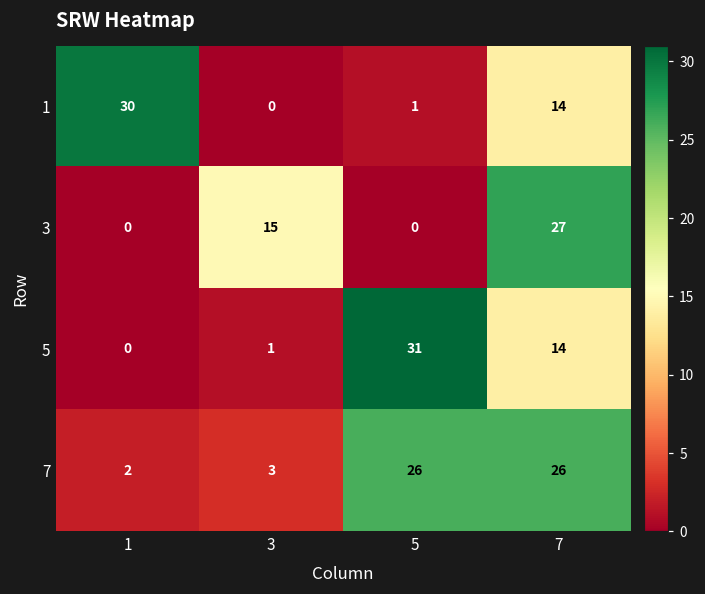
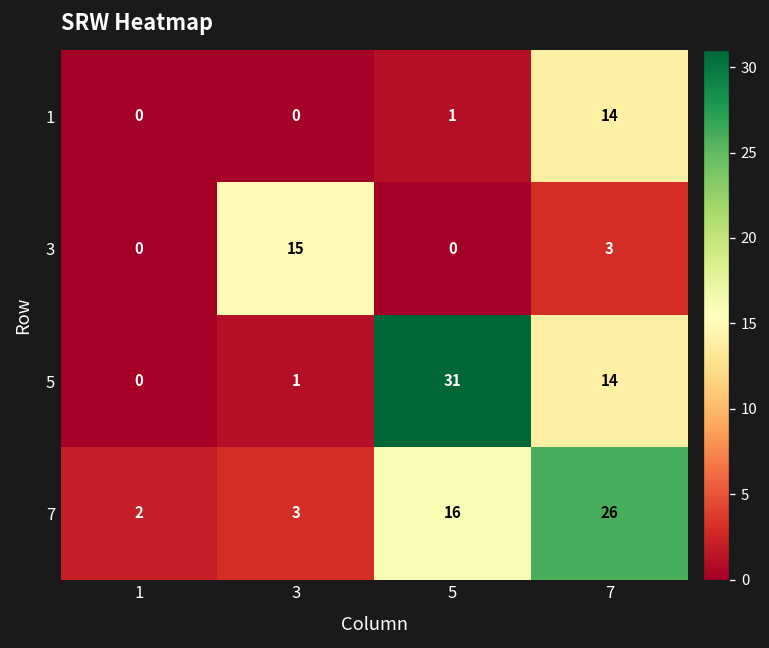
1, 1: 30 -> 0
3, 7: 27 -> 3
7, 5: 26 -> 16
